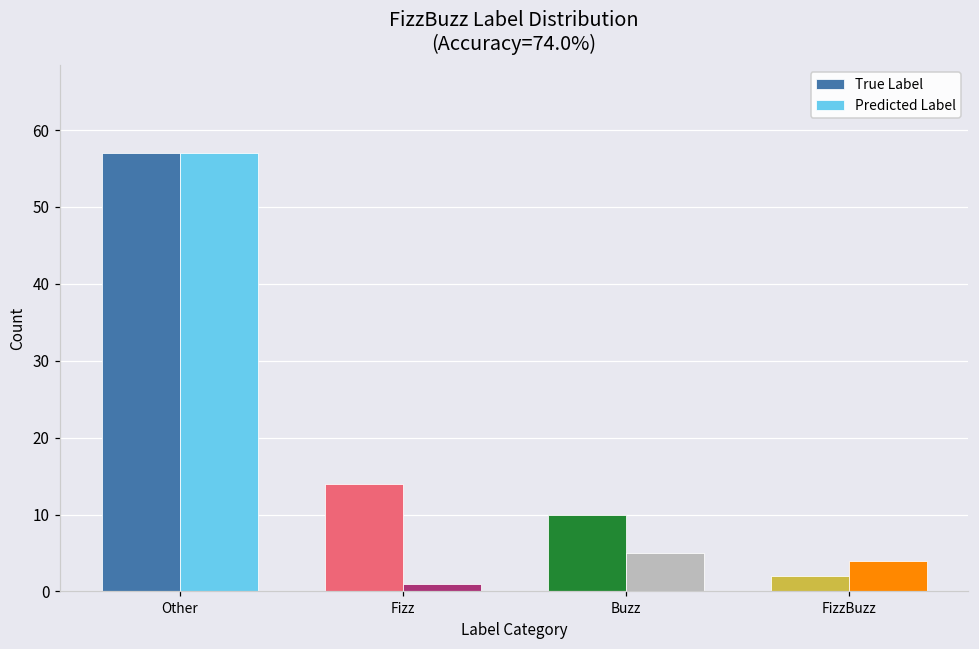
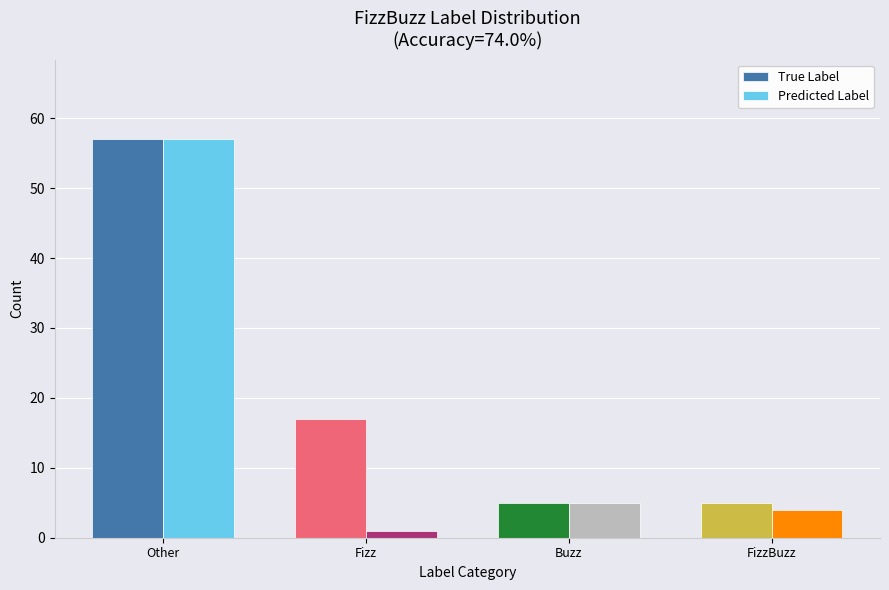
True Label, Fizz: 14 -> 17
True Label, Buzz: 10 -> 5
True Label, FizzBuzz: 2 -> 5
